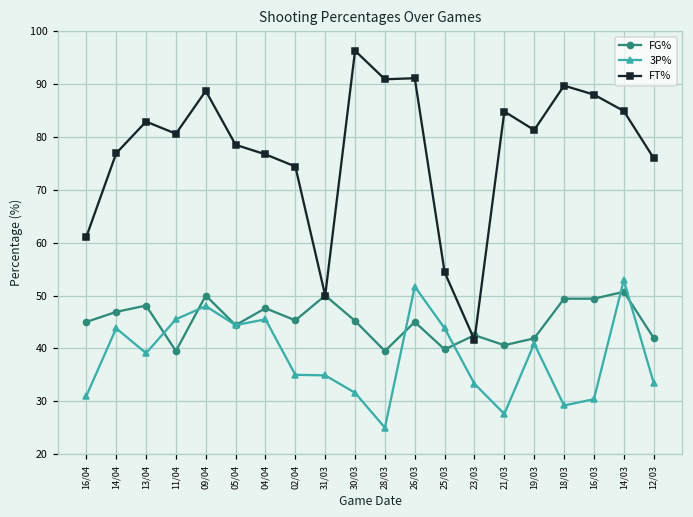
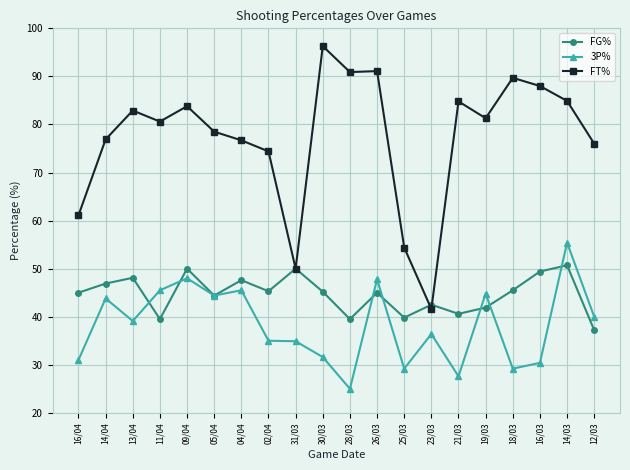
FT%, 09/04: 89 -> 84
3P%, 26/03: 52 -> 48
3P%, 25/03: 44 -> 29
3P%, 23/03: 33 -> 36
3P%, 19/03: 41 -> 45
FG%, 18/03: 49 -> 46
3P%, 14/03: 53 -> 55
FG%, 12/03: 42 -> 37
3P%, 12/03: 34 -> 40
